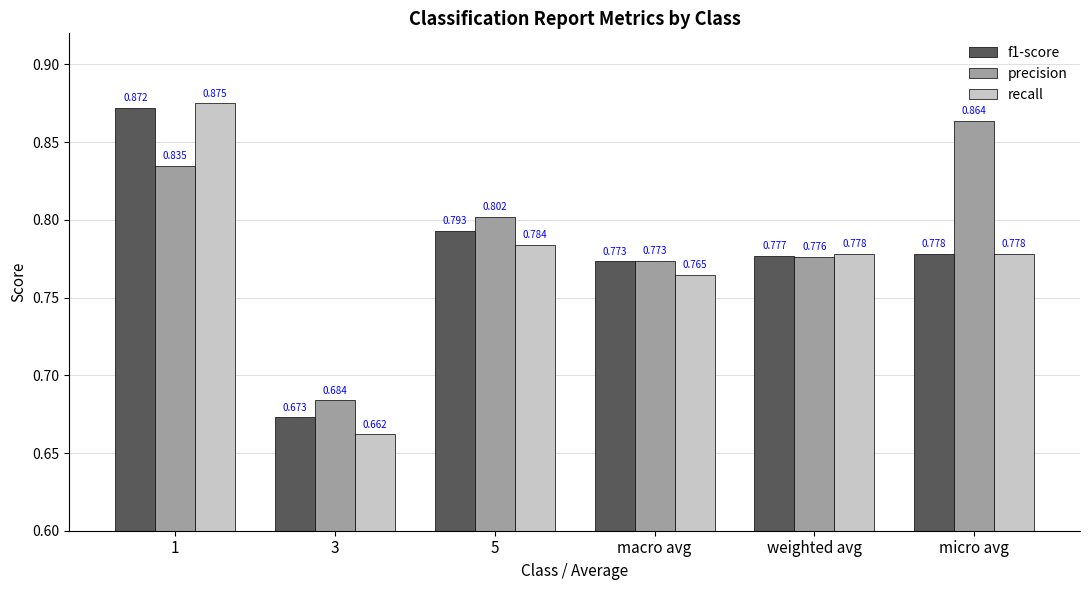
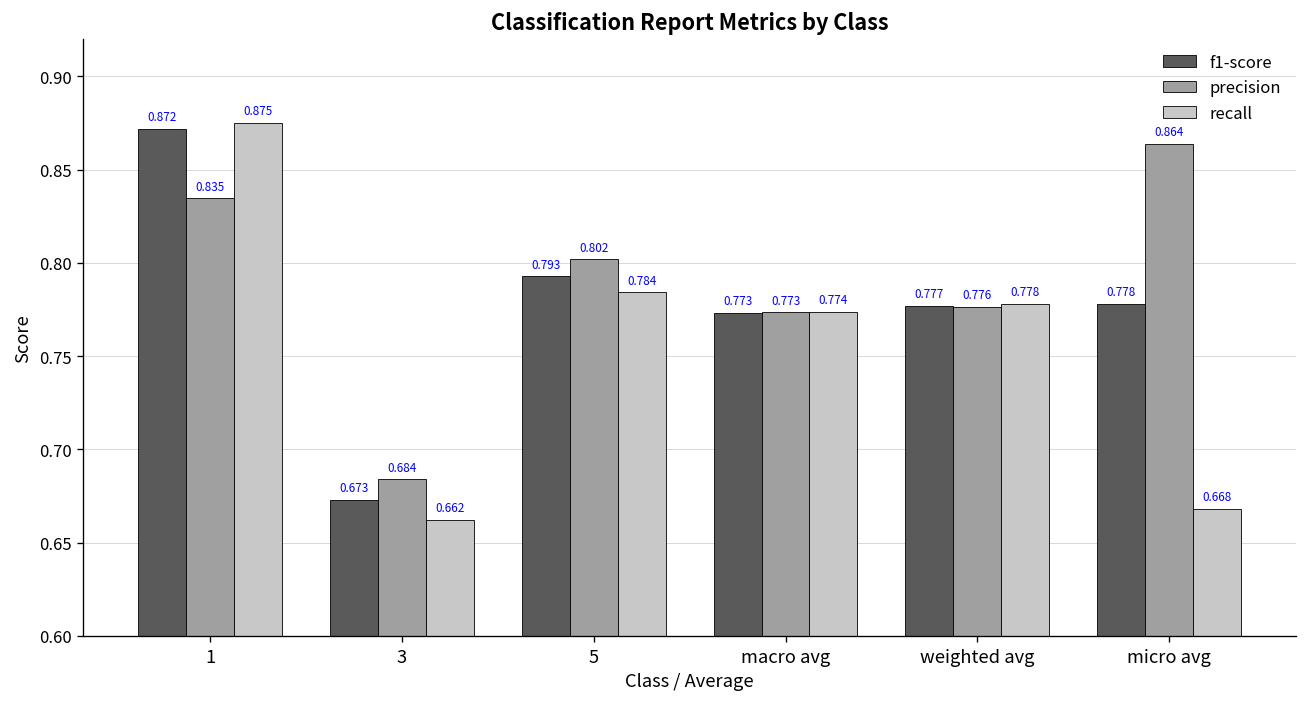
recall, macro avg: 0.765 -> 0.774
recall, micro avg: 0.778 -> 0.668
